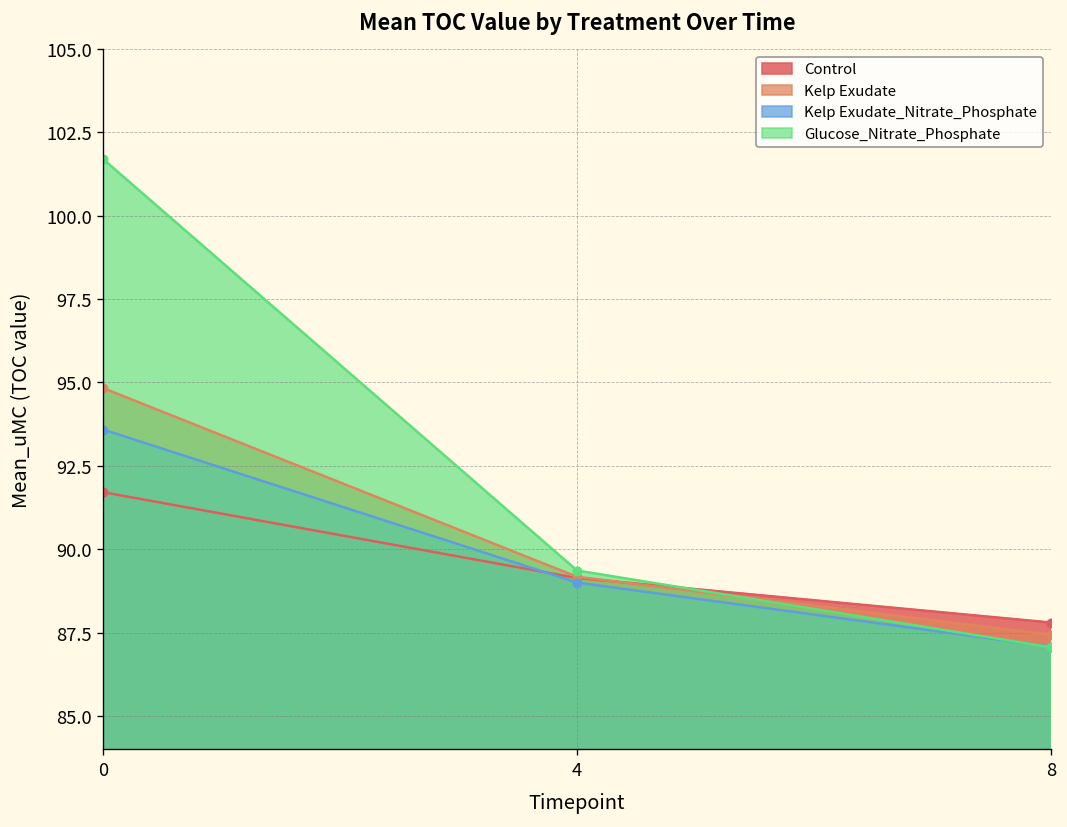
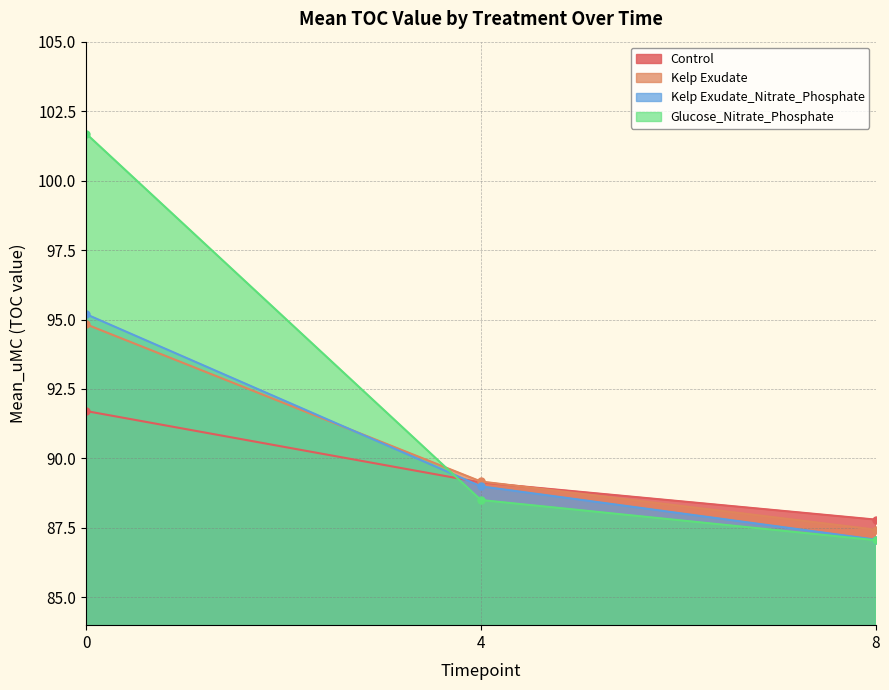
Kelp Exudate_Nitrate_Phosphate, 0: 93.6 -> 95.2
Glucose_Nitrate_Phosphate, 4: 89.4 -> 88.5
